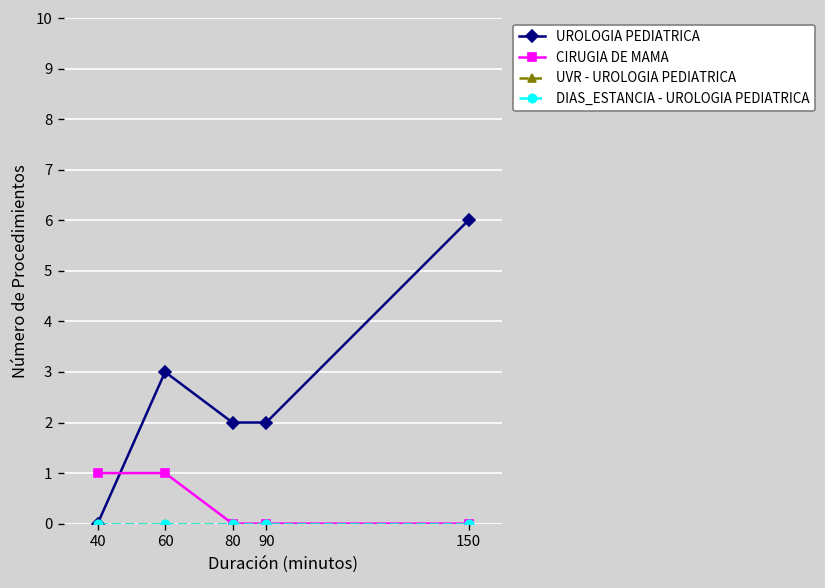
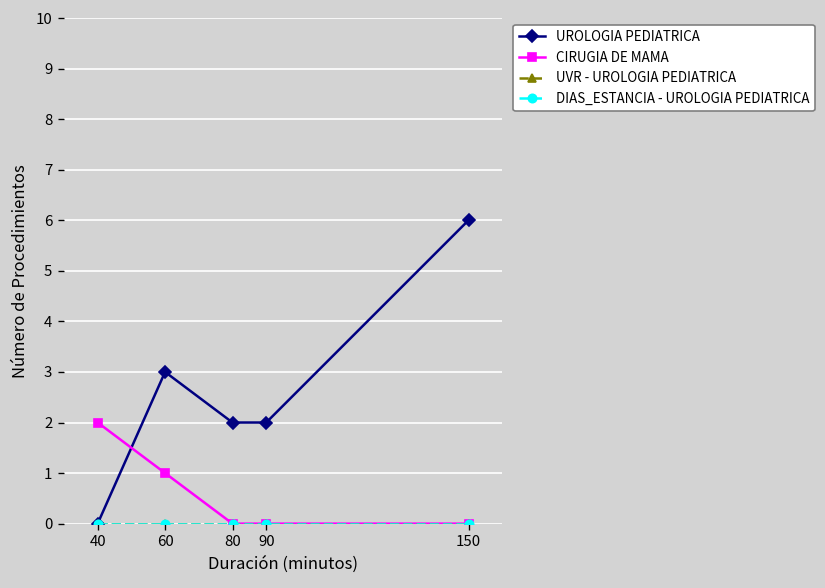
CIRUGIA DE MAMA, 40: 1 -> 2
